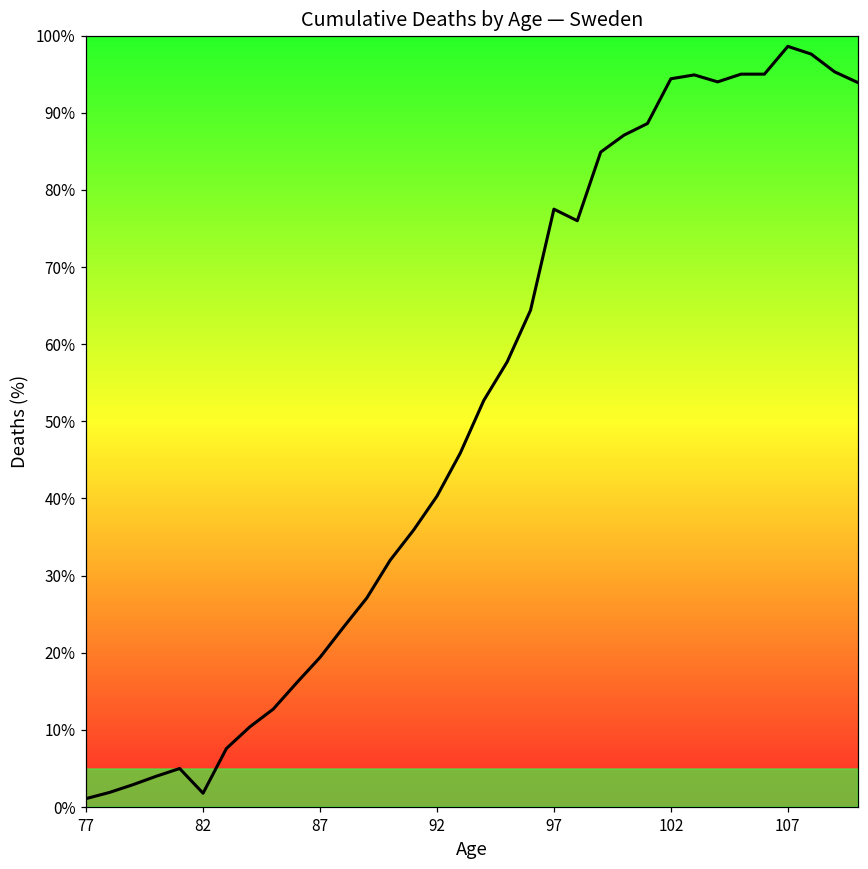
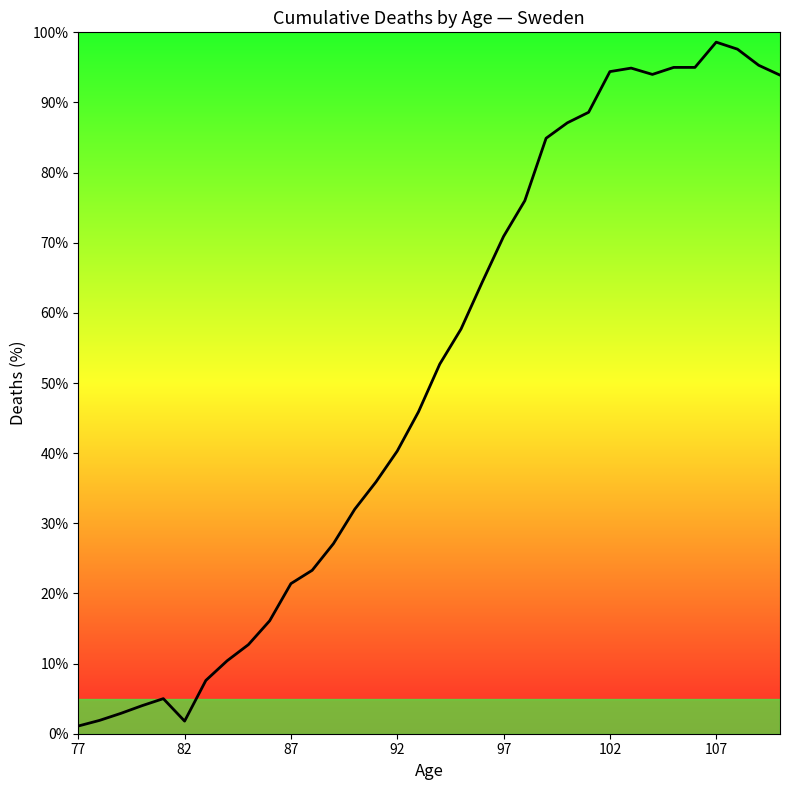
87: 19% -> 21%
97: 78% -> 71%
